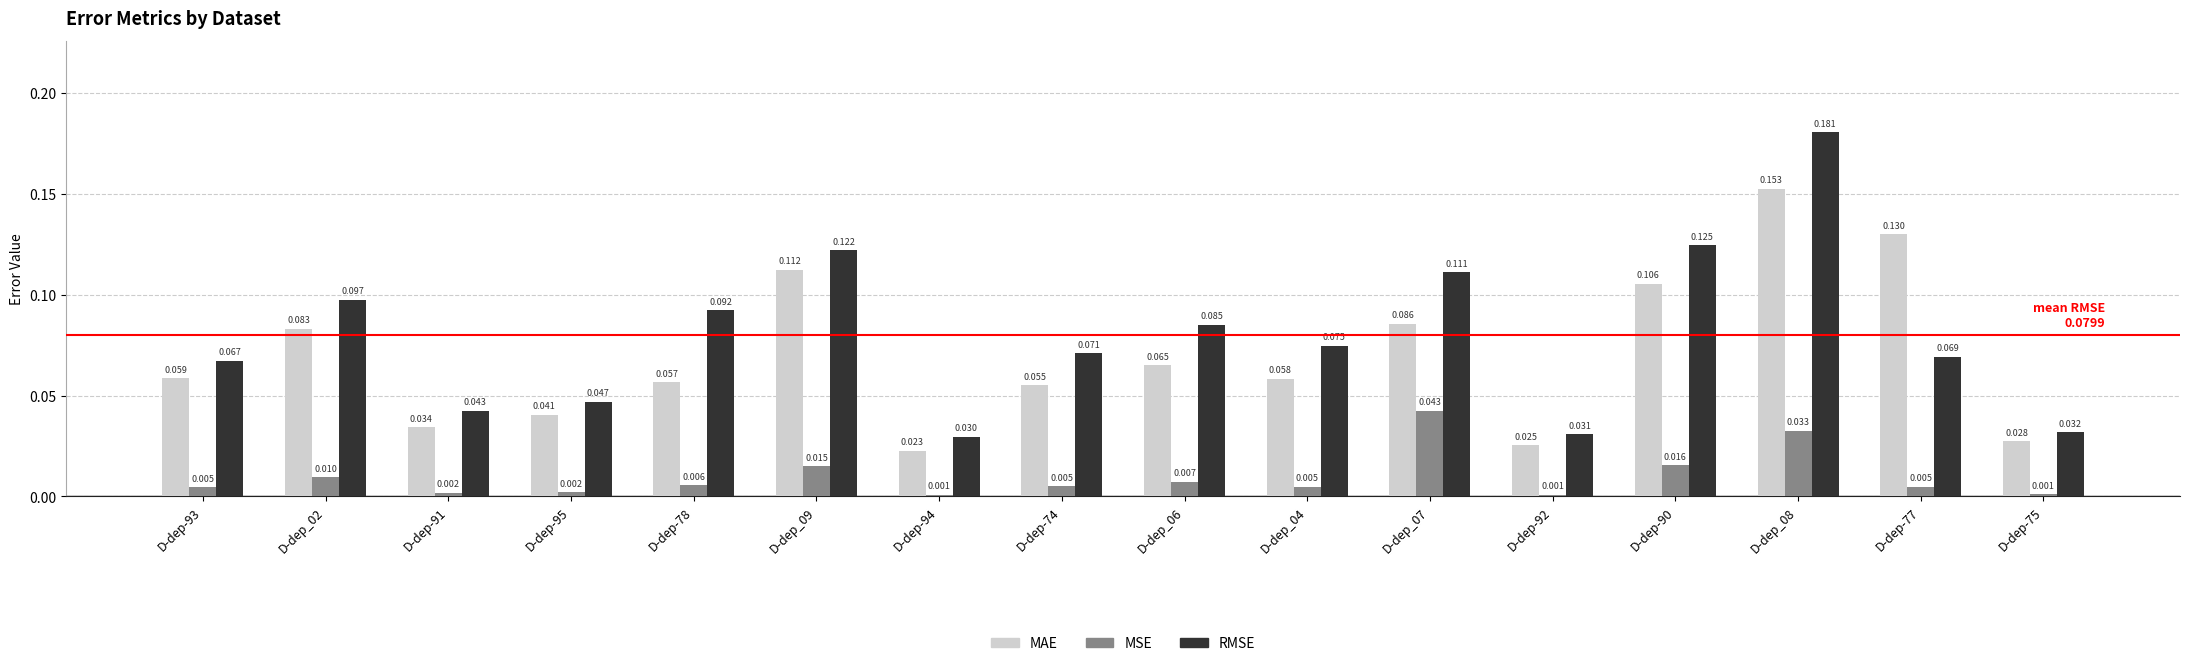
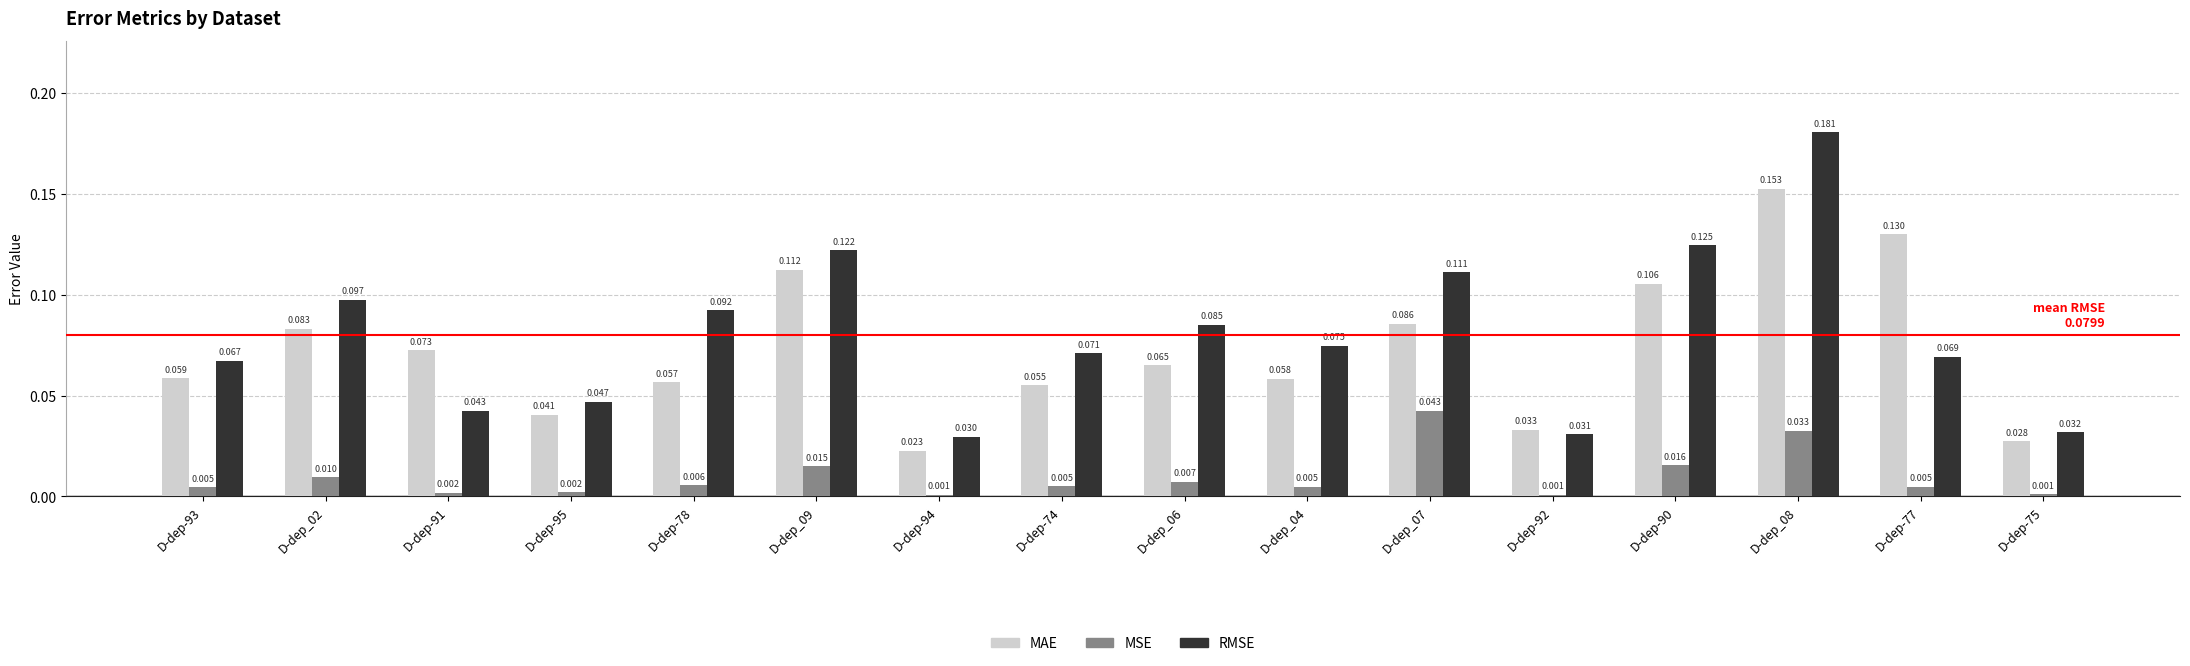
MAE, D-dep-91: 0.034 -> 0.073
MAE, D-dep-92: 0.025 -> 0.033
